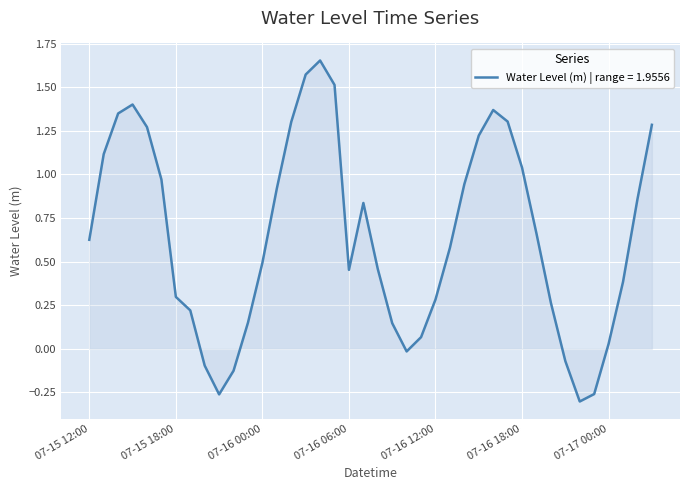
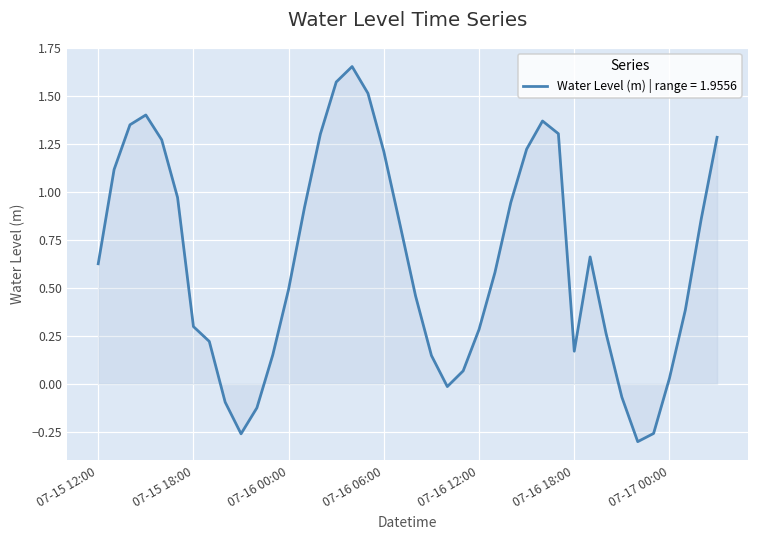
Water Level (m) | range = 1.9556, 07-16 06:00: 0.45 -> 1.21
Water Level (m) | range = 1.9556, 07-16 18:00: 1.04 -> 0.17
